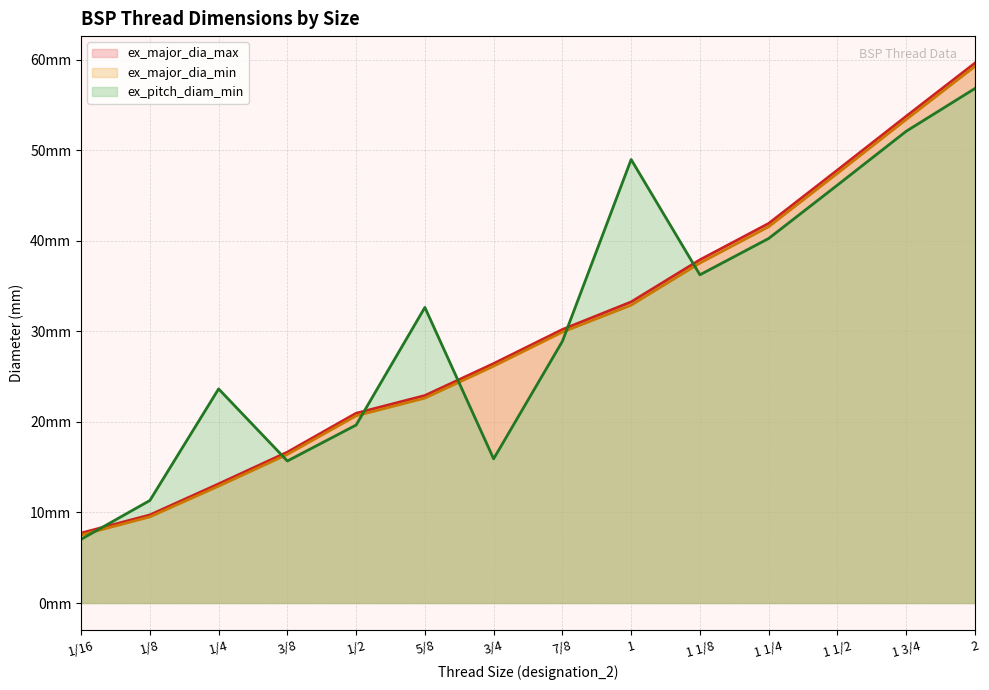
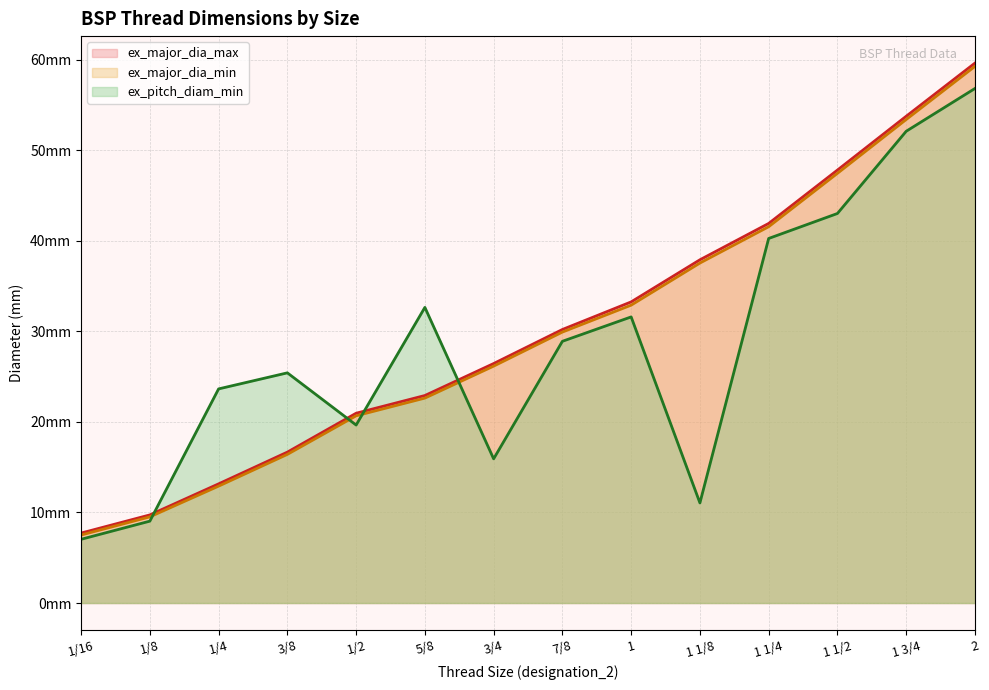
ex_pitch_diam_min, 1/8: 11mm -> 9mm
ex_pitch_diam_min, 3/8: 16mm -> 25mm
ex_pitch_diam_min, 1: 49mm -> 32mm
ex_pitch_diam_min, 1 1/8: 36mm -> 11mm
ex_pitch_diam_min, 1 1/2: 46mm -> 43mm
